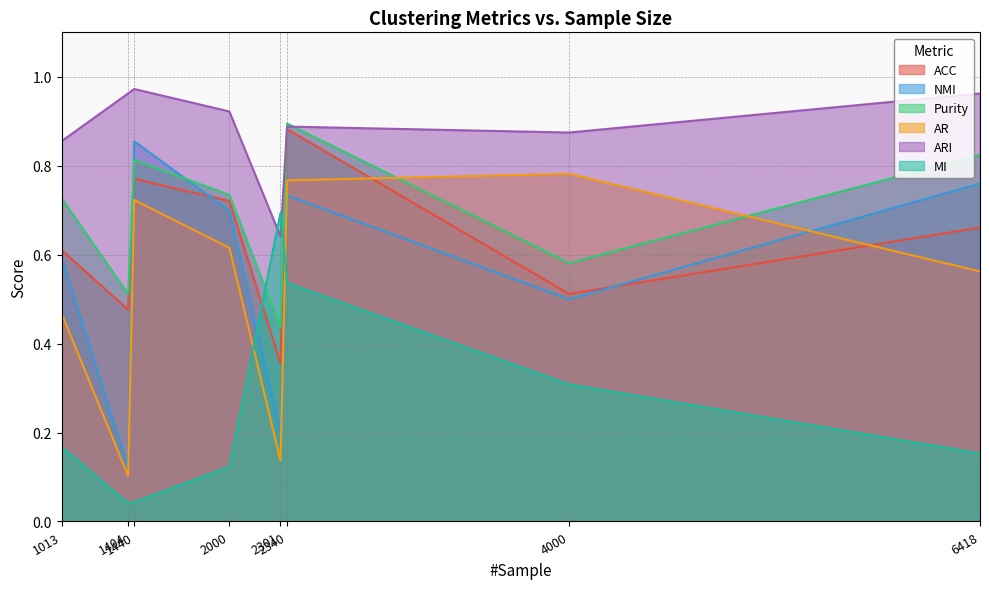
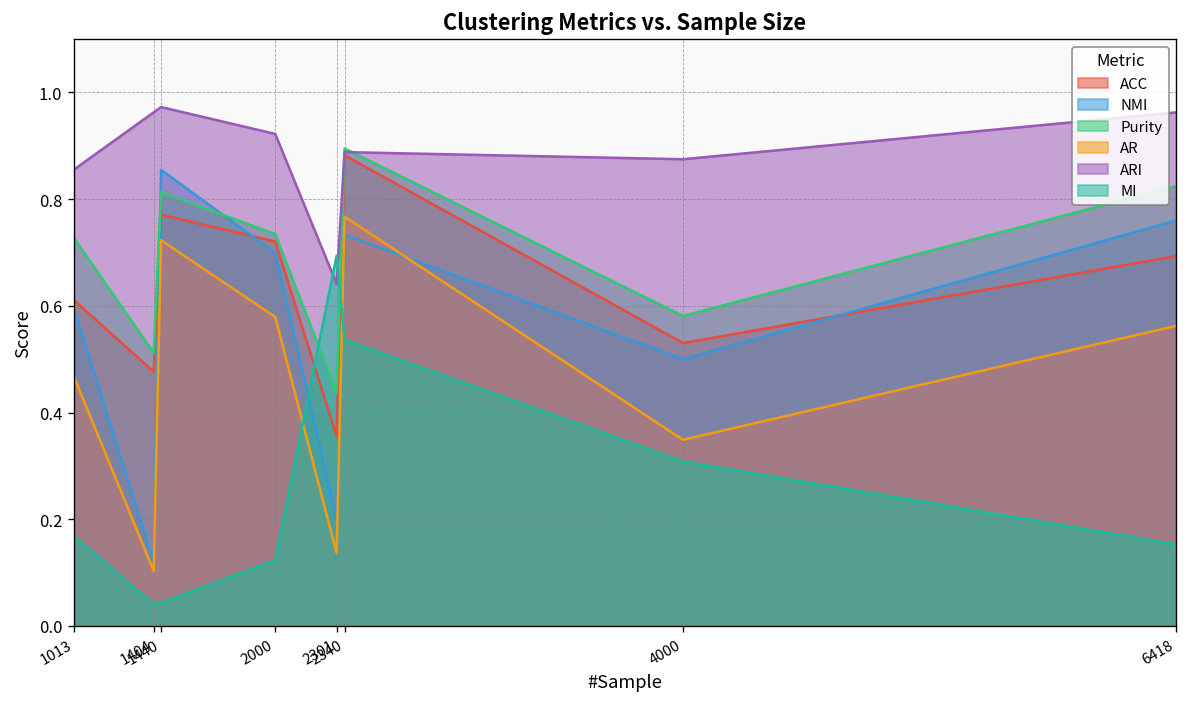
AR, 2000: 0.62 -> 0.58
ACC, 4000: 0.51 -> 0.53
AR, 4000: 0.78 -> 0.35
ACC, 6418: 0.66 -> 0.69
